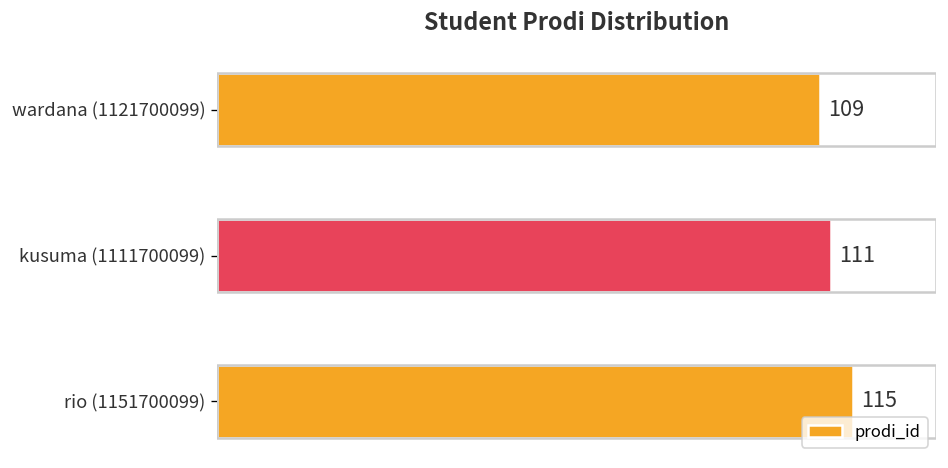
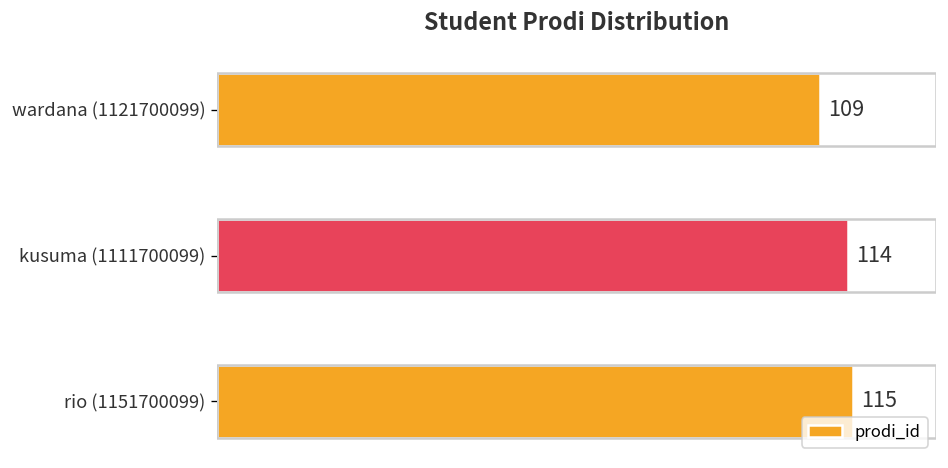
kusuma (1111700099): 111 -> 114
